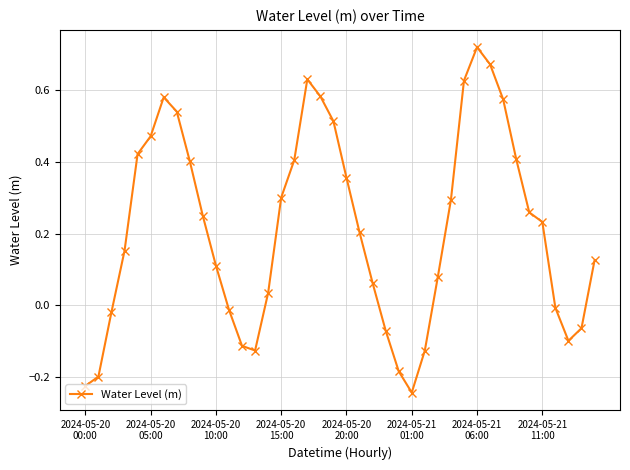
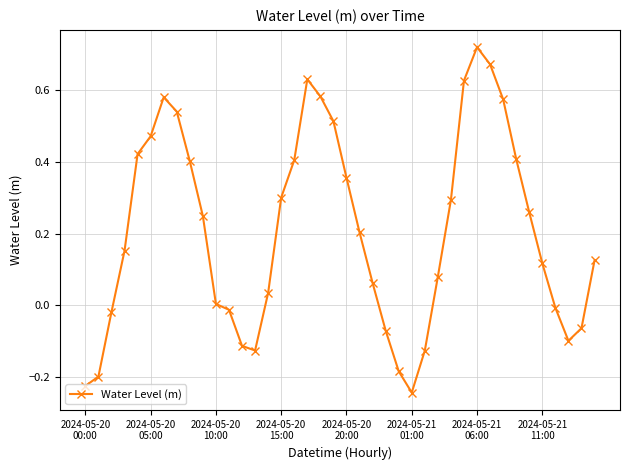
2024-05-20 10:00: 0.11 -> 0.00
2024-05-21 11:00: 0.23 -> 0.12
